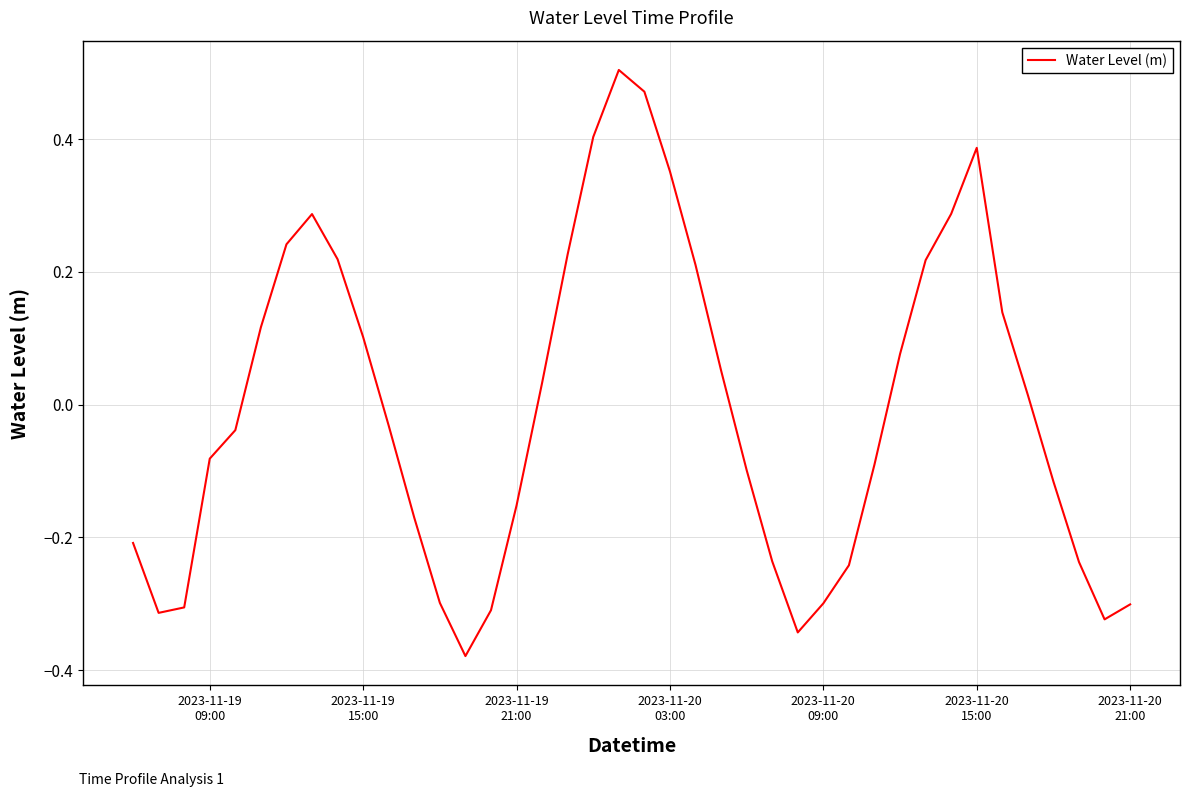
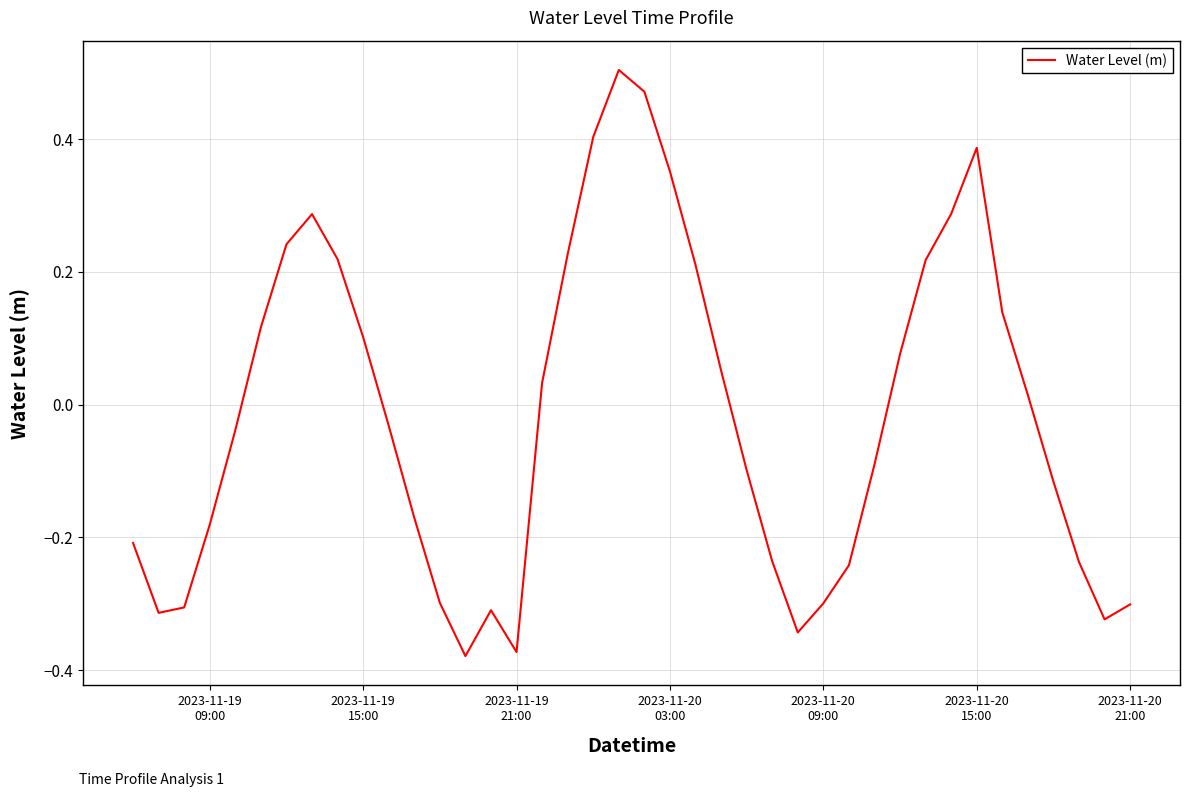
2023-11-19 09:00: -0.08 -> -0.18
2023-11-19 21:00: -0.15 -> -0.37
